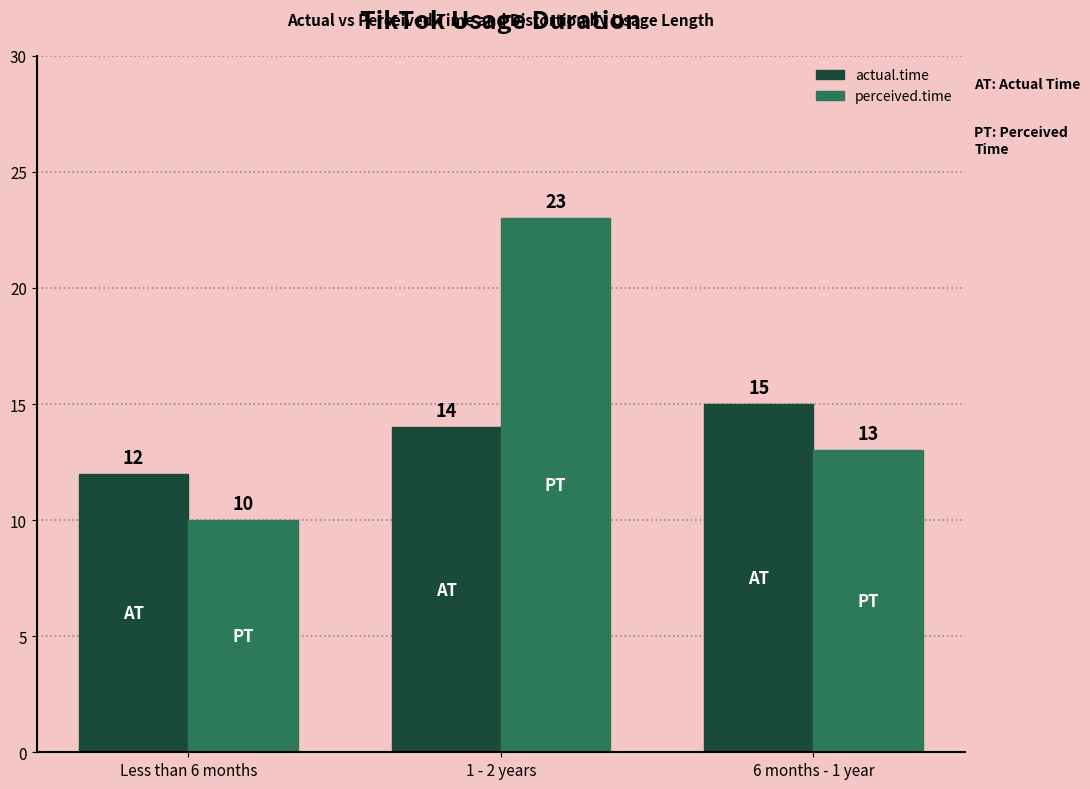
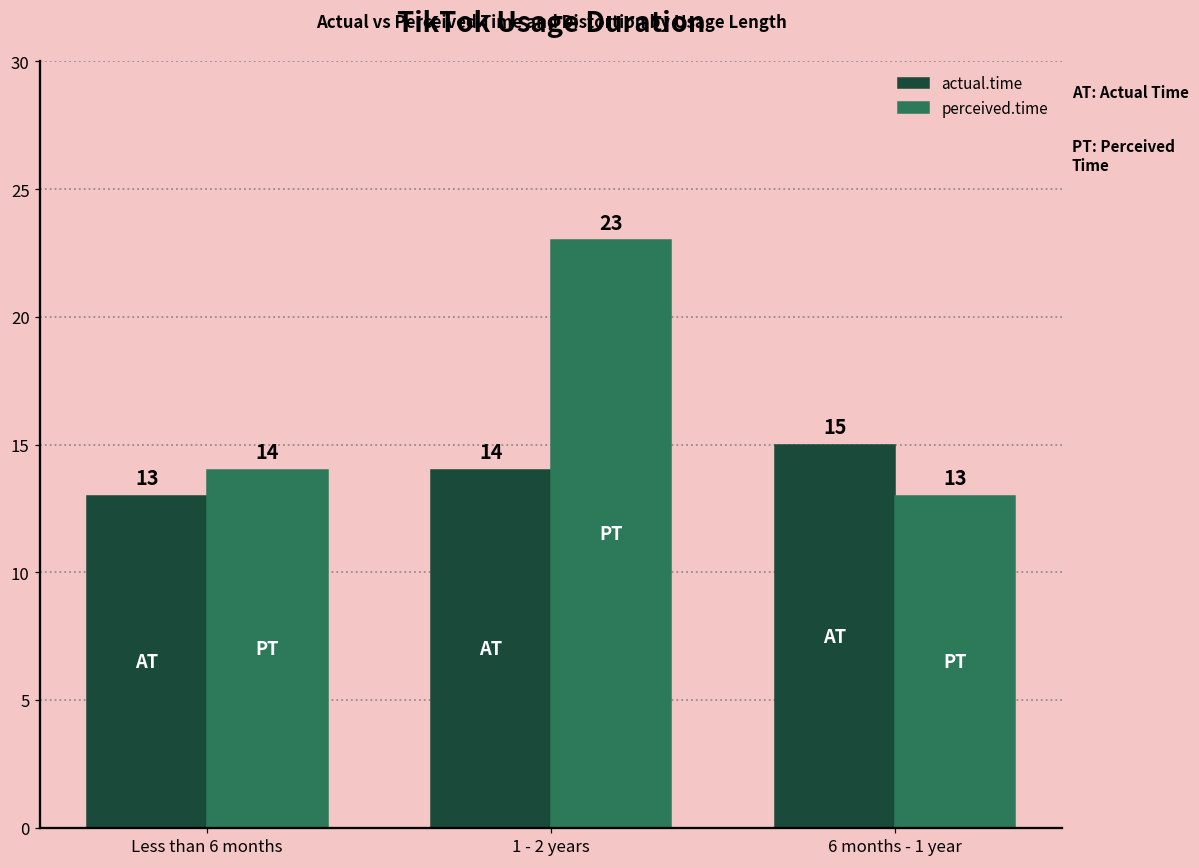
actual.time, Less than 6 months: 12 -> 13
perceived.time, Less than 6 months: 10 -> 14
